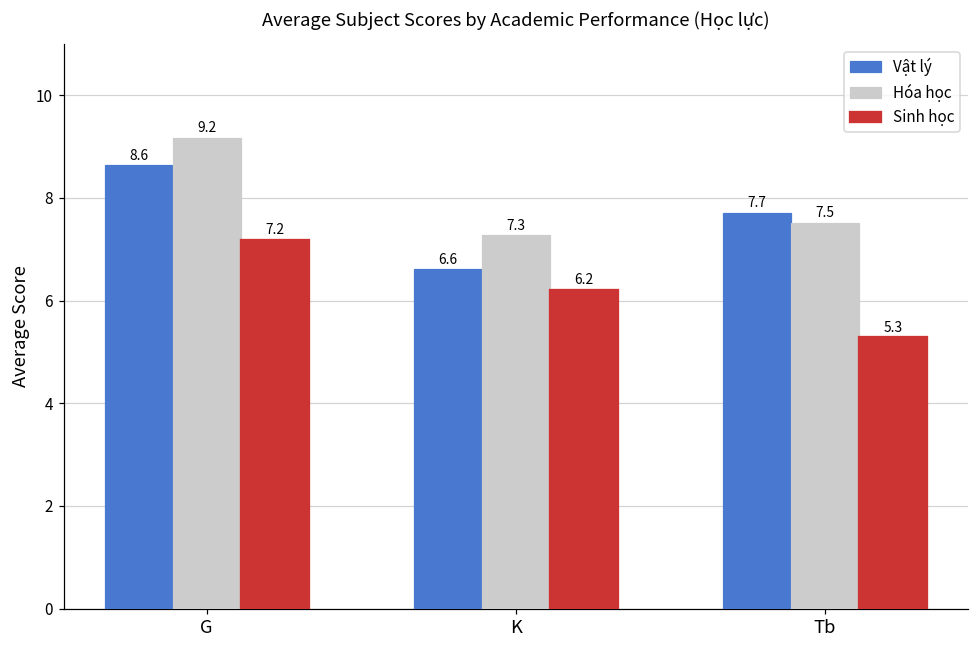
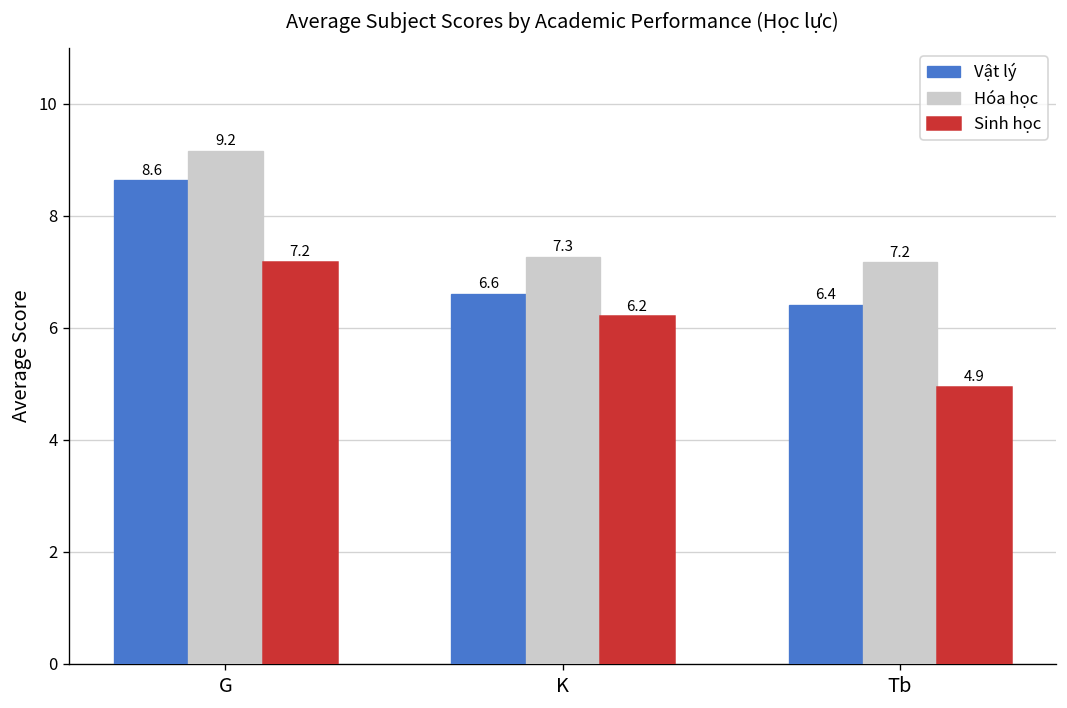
Vật lý, Tb: 7.7 -> 6.4
Hóa học, Tb: 7.5 -> 7.2
Sinh học, Tb: 5.3 -> 4.9
